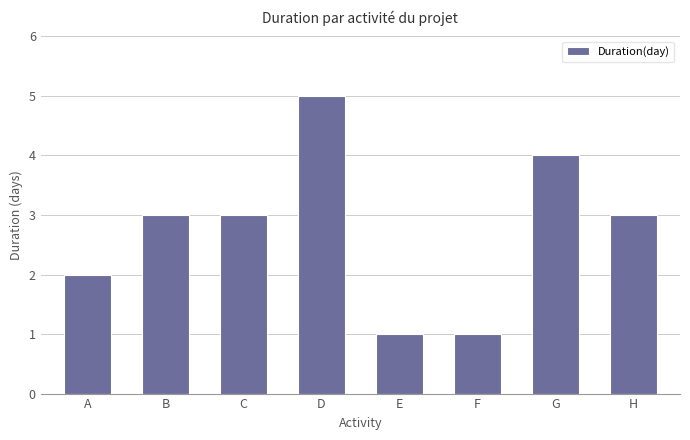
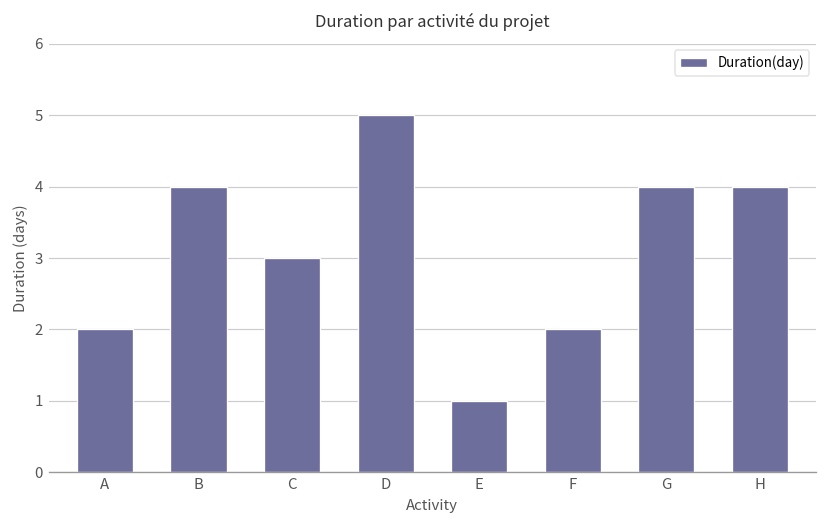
B: 3 -> 4
F: 1 -> 2
H: 3 -> 4
